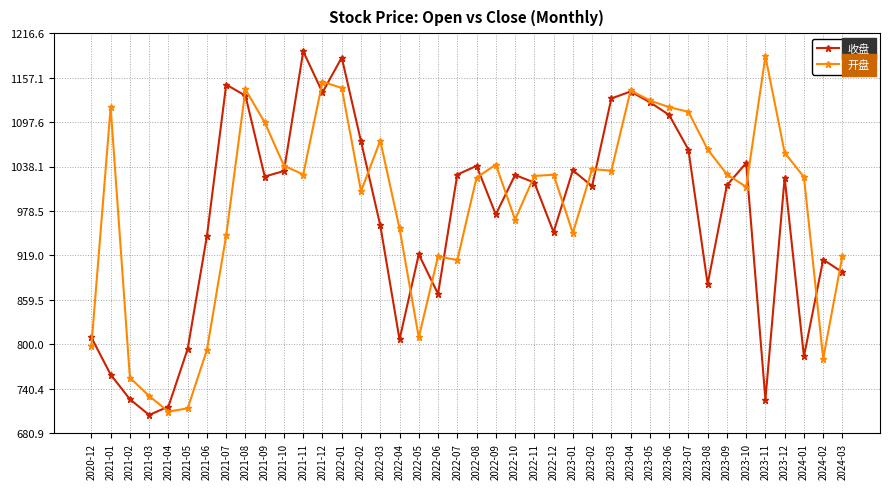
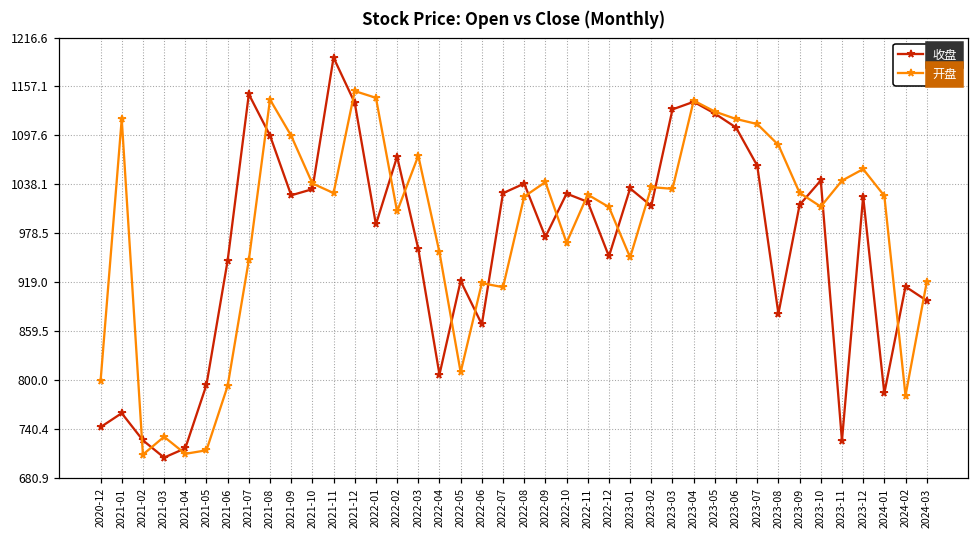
收盘, 2020-12: 810 -> 740
开盘, 2021-02: 760 -> 710
收盘, 2021-08: 1130 -> 1100
收盘, 2022-01: 1180 -> 990
开盘, 2022-12: 1030 -> 1010
开盘, 2023-08: 1060 -> 1090
开盘, 2023-11: 1190 -> 1040
